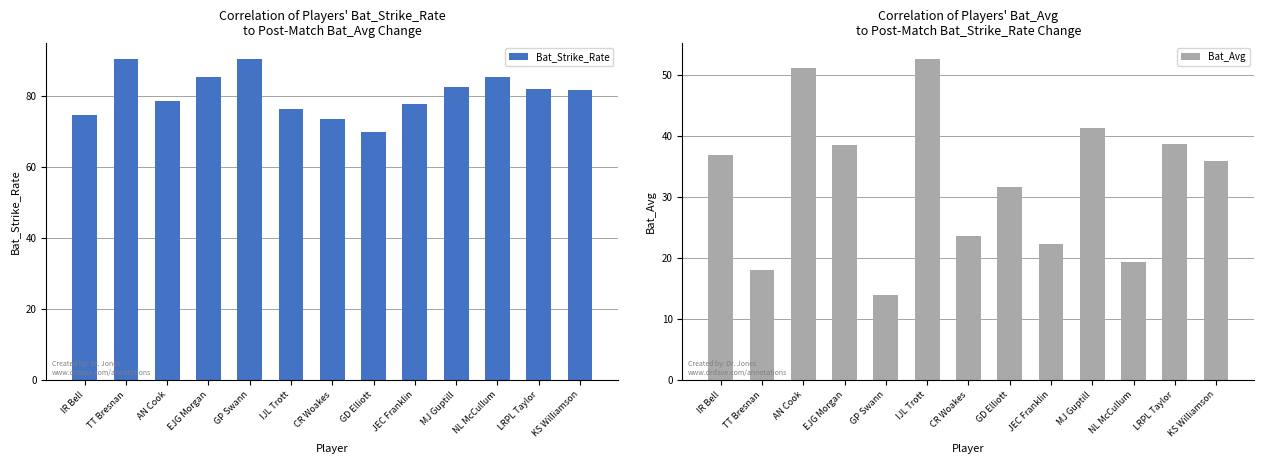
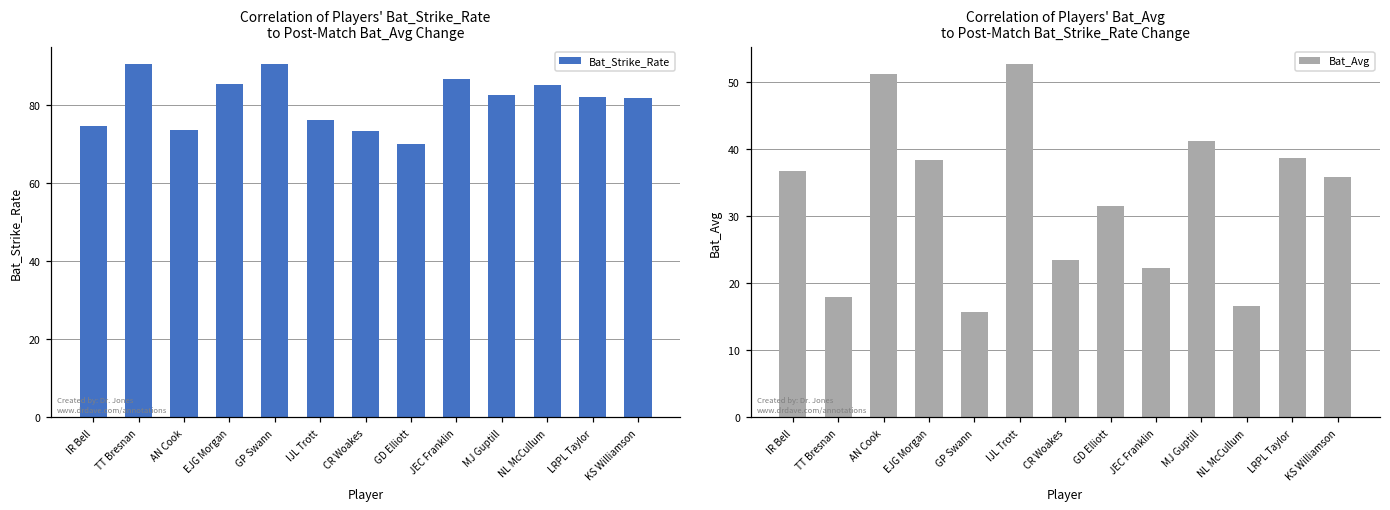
Correlation of Players' Bat_Strike_Rate to Post-Match Bat_Avg Change, AN Cook: 79 -> 74
Correlation of Players' Bat_Strike_Rate to Post-Match Bat_Avg Change, JEC Franklin: 78 -> 87
Correlation of Players' Bat_Avg to Post-Match Bat_Strike_Rate Change, GP Swann: 14 -> 16
Correlation of Players' Bat_Avg to Post-Match Bat_Strike_Rate Change, NL McCullum: 19 -> 17
